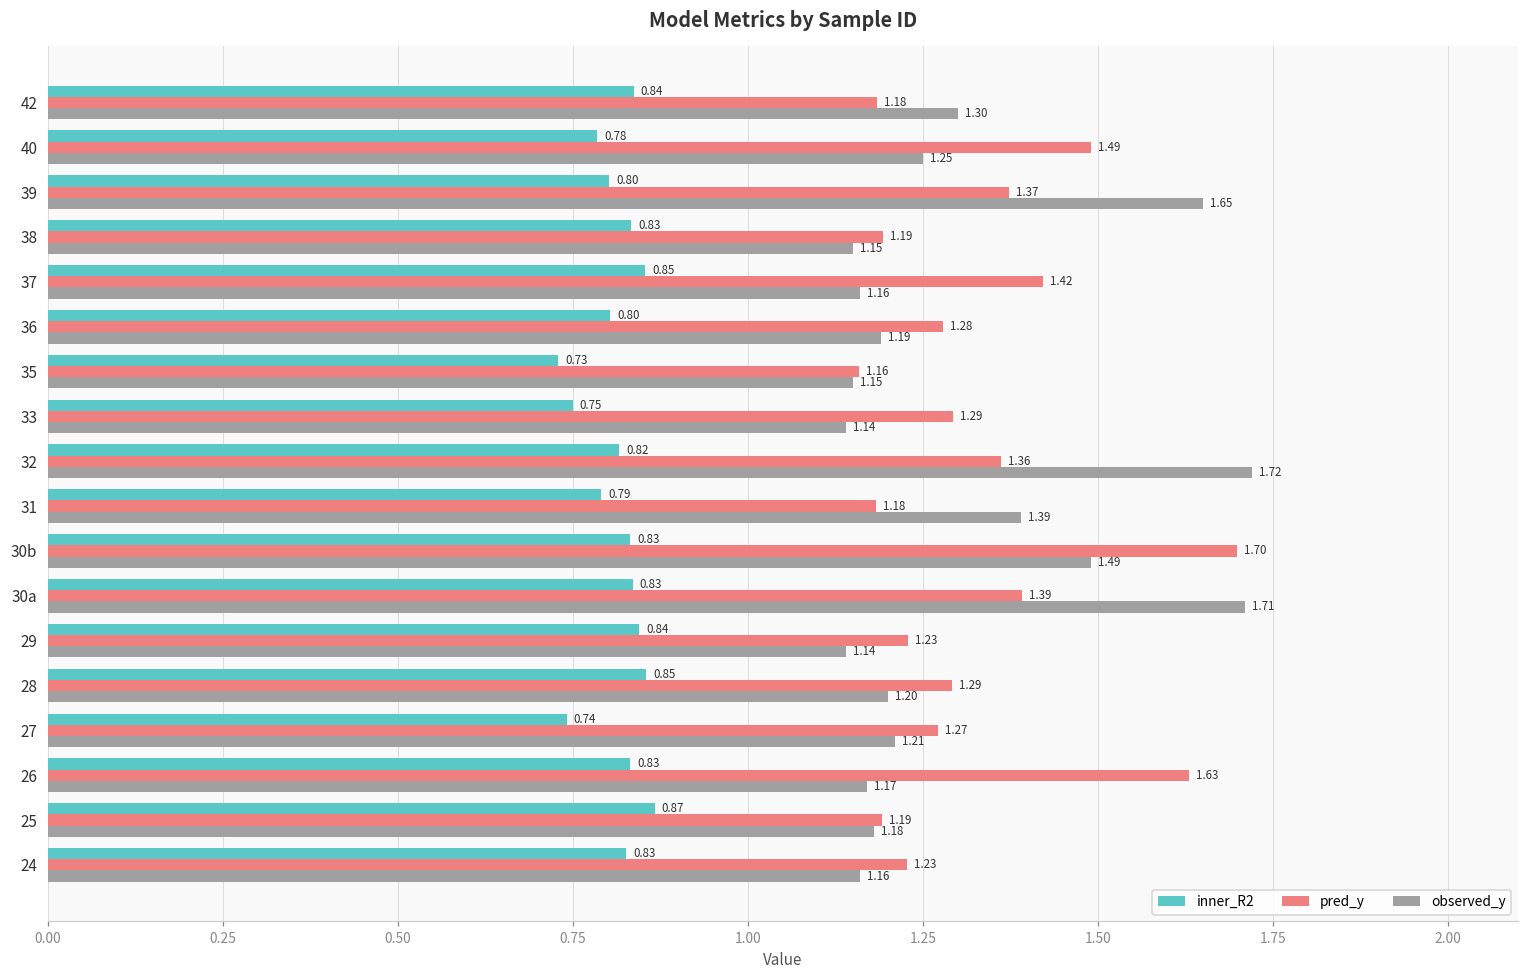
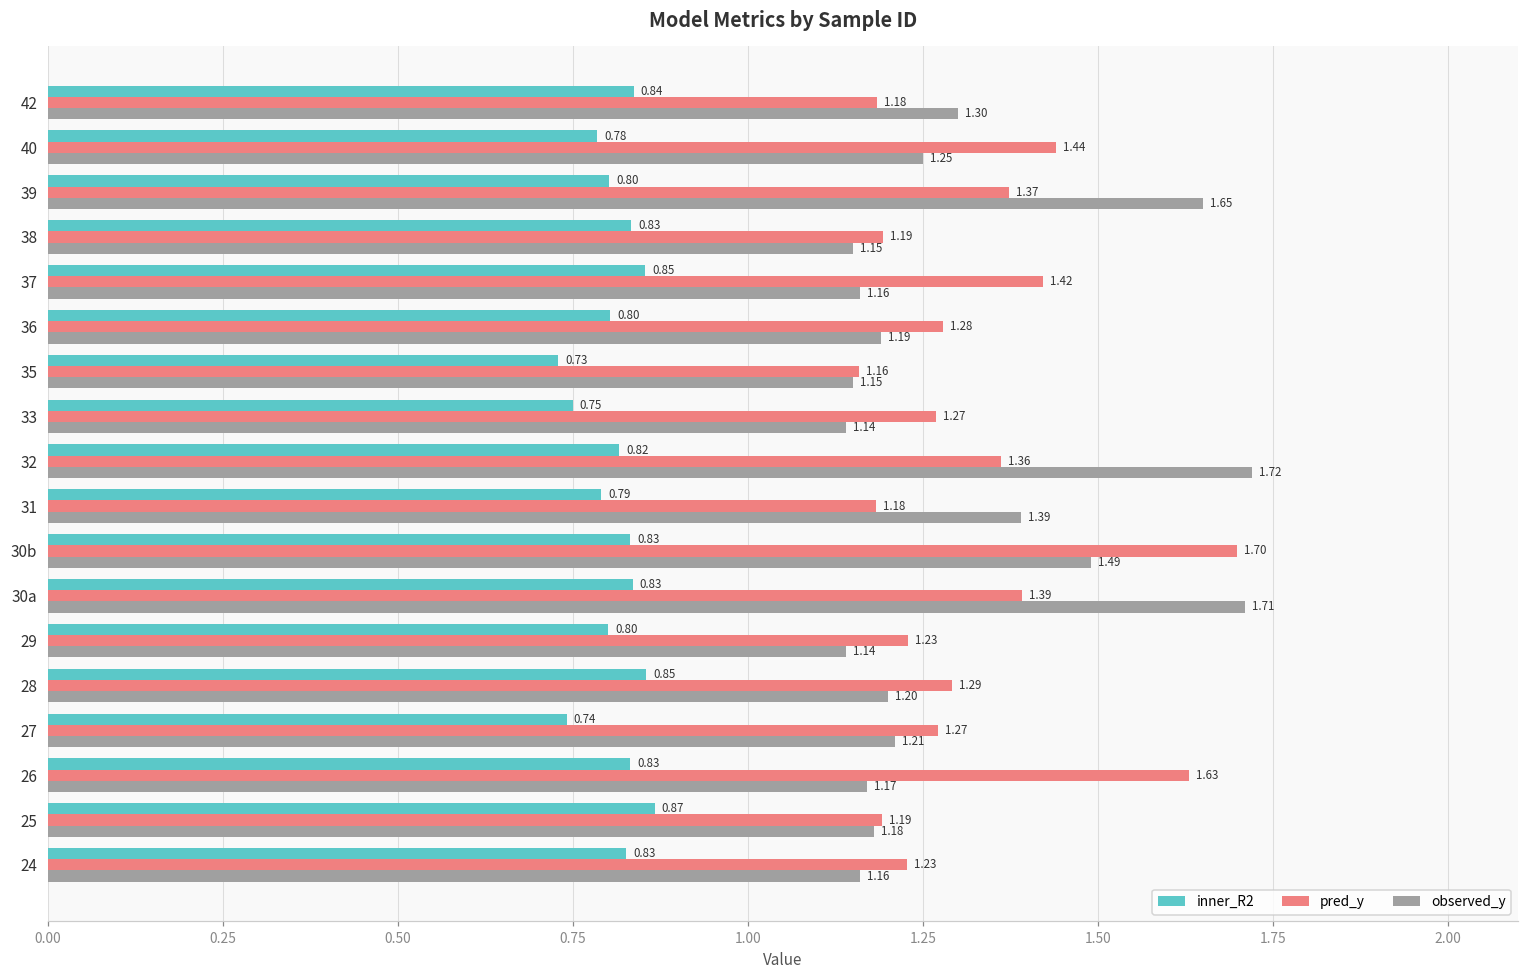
pred_y, 40: 1.49 -> 1.44
pred_y, 33: 1.29 -> 1.27
inner_R2, 29: 0.84 -> 0.80
